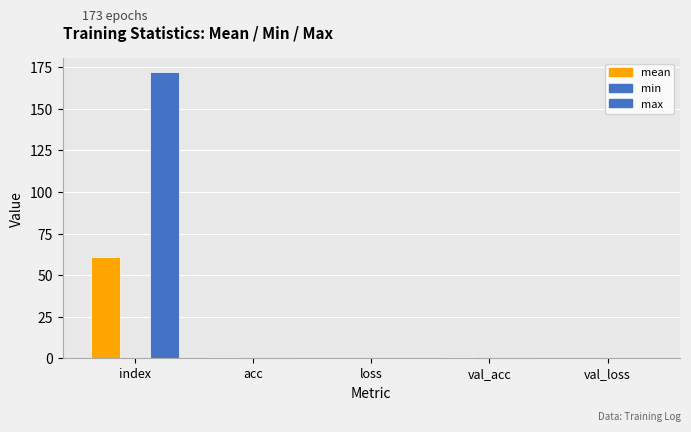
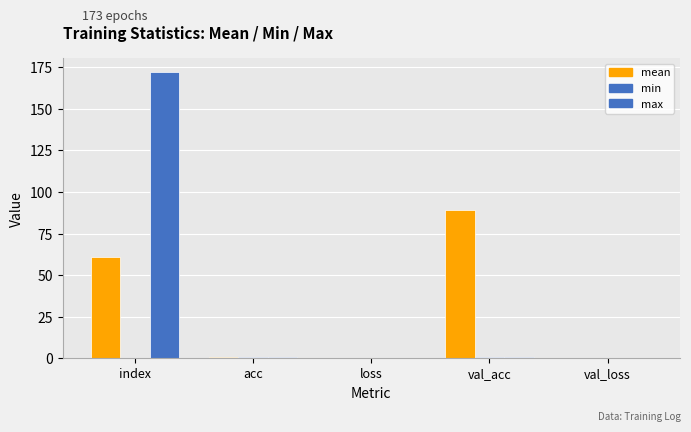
mean, val_acc: 1 -> 89
